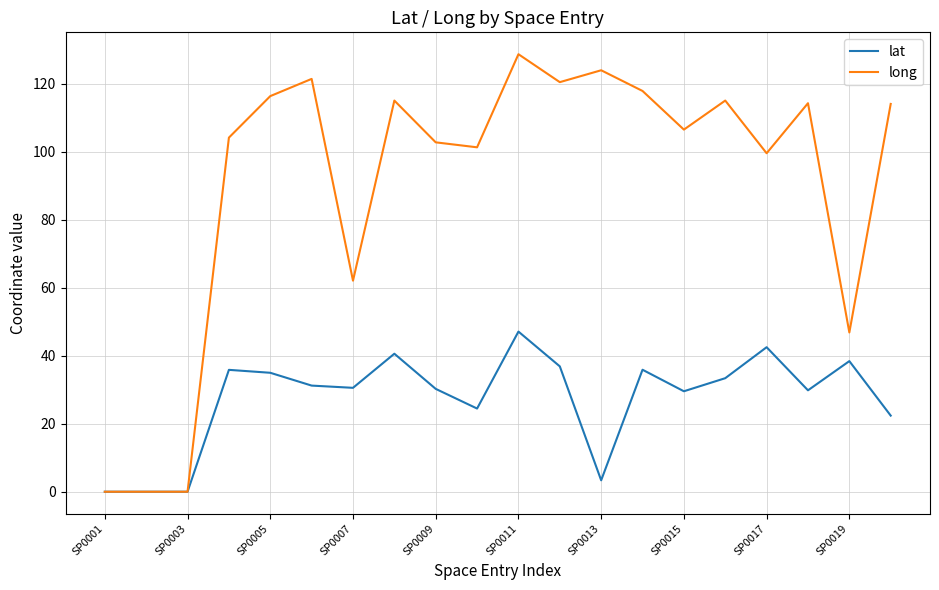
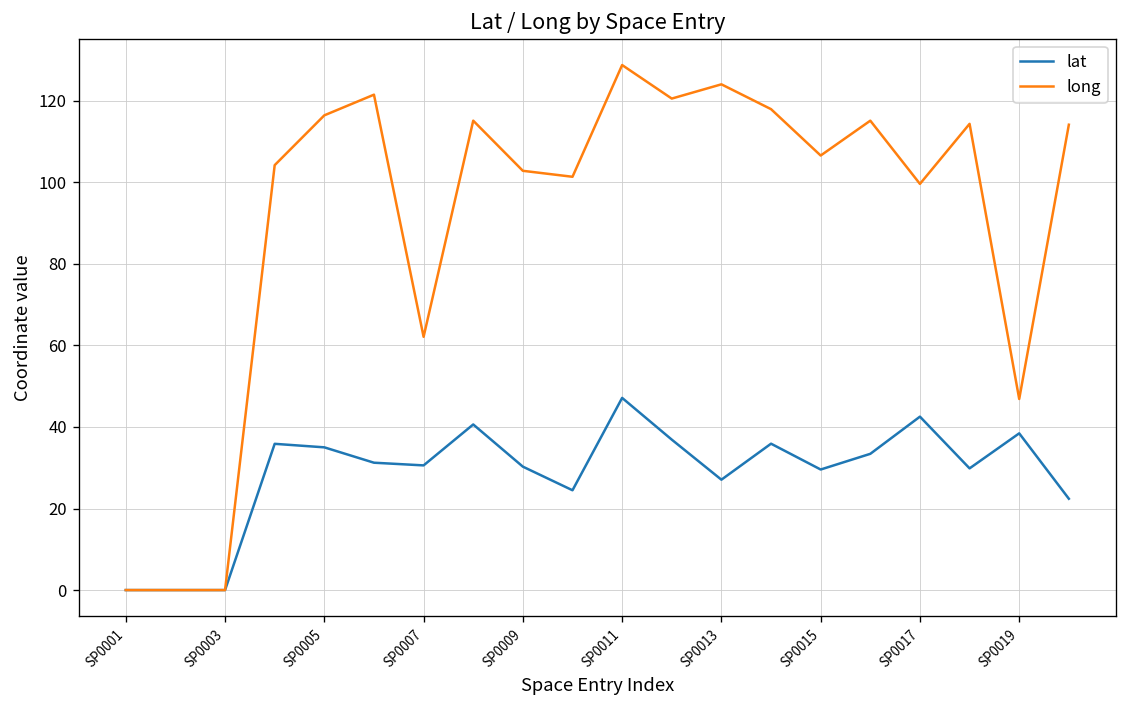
lat, SP0013: 3 -> 27
